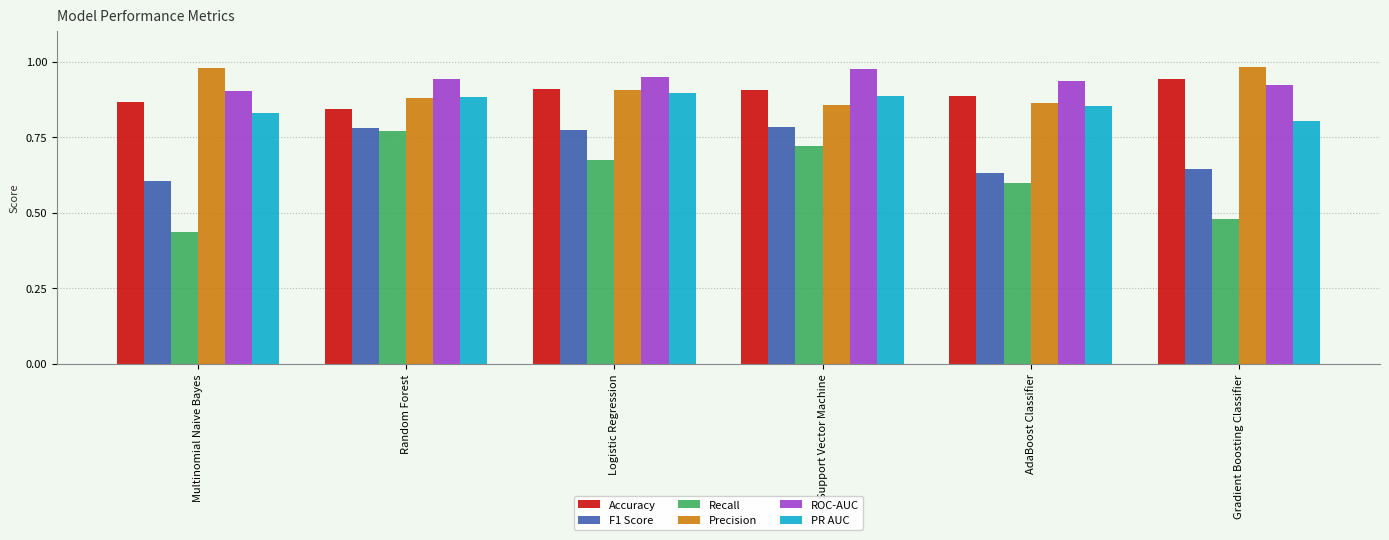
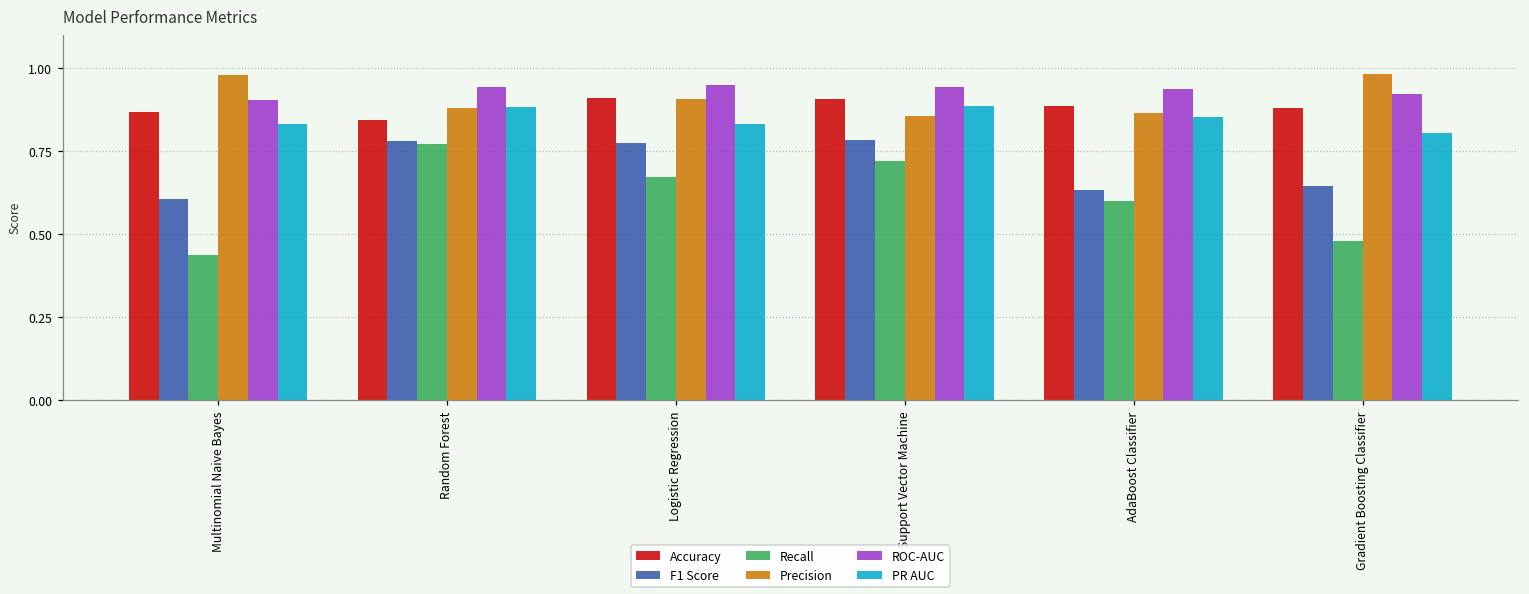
PR AUC, Logistic Regression: 0.89 -> 0.83
ROC-AUC, Support Vector Machine: 0.97 -> 0.94
Accuracy, Gradient Boosting Classifier: 0.94 -> 0.88
